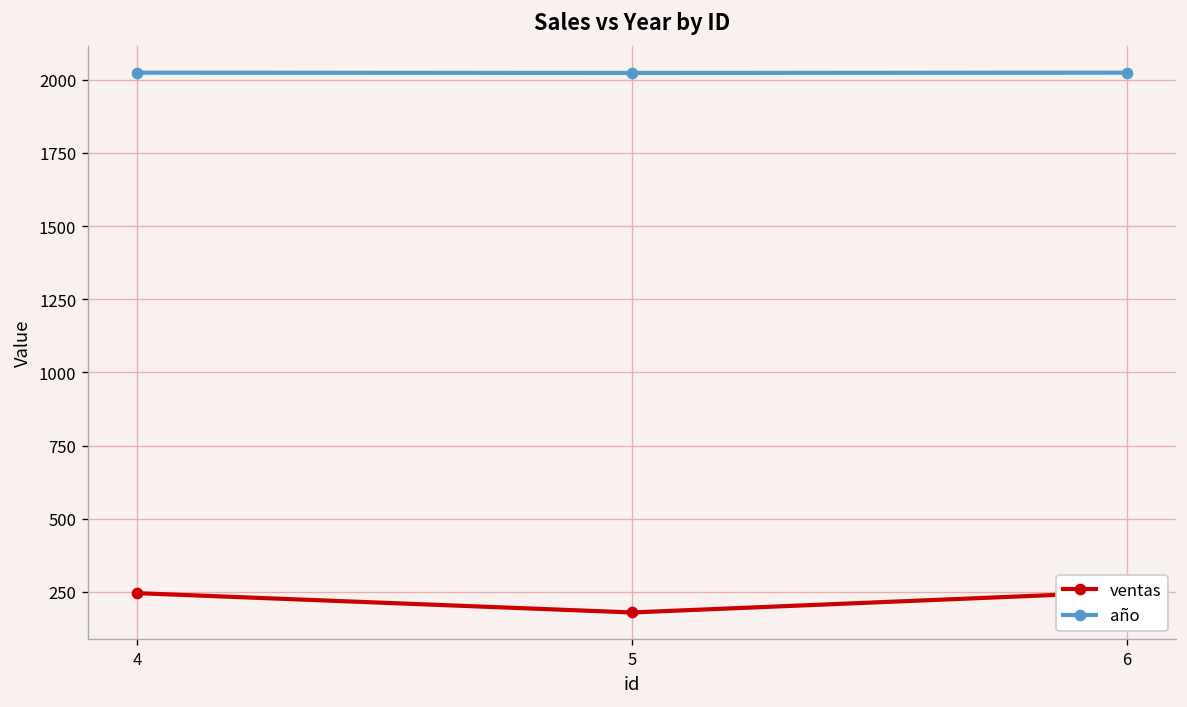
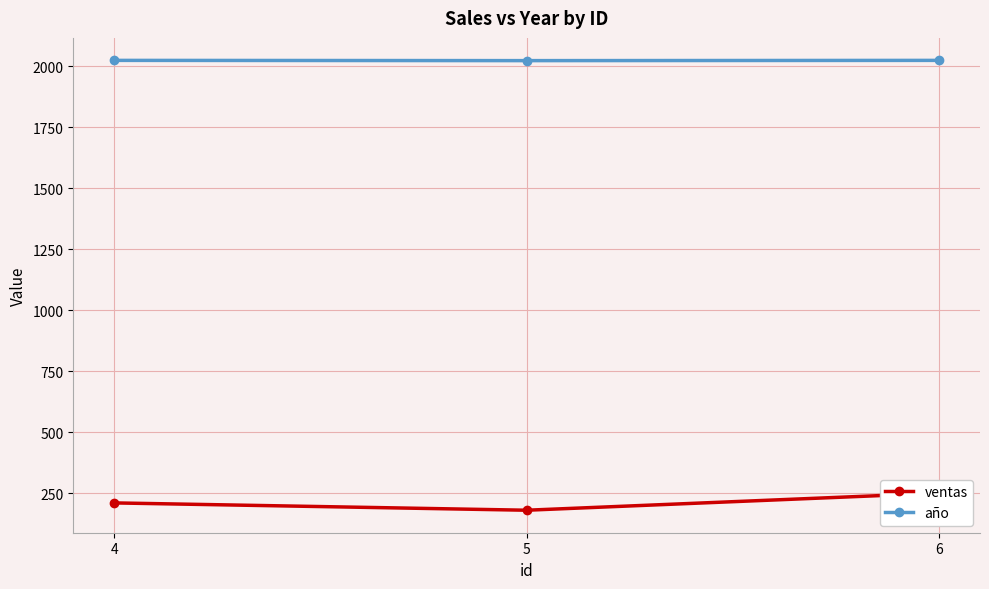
ventas, 4: 250 -> 210
